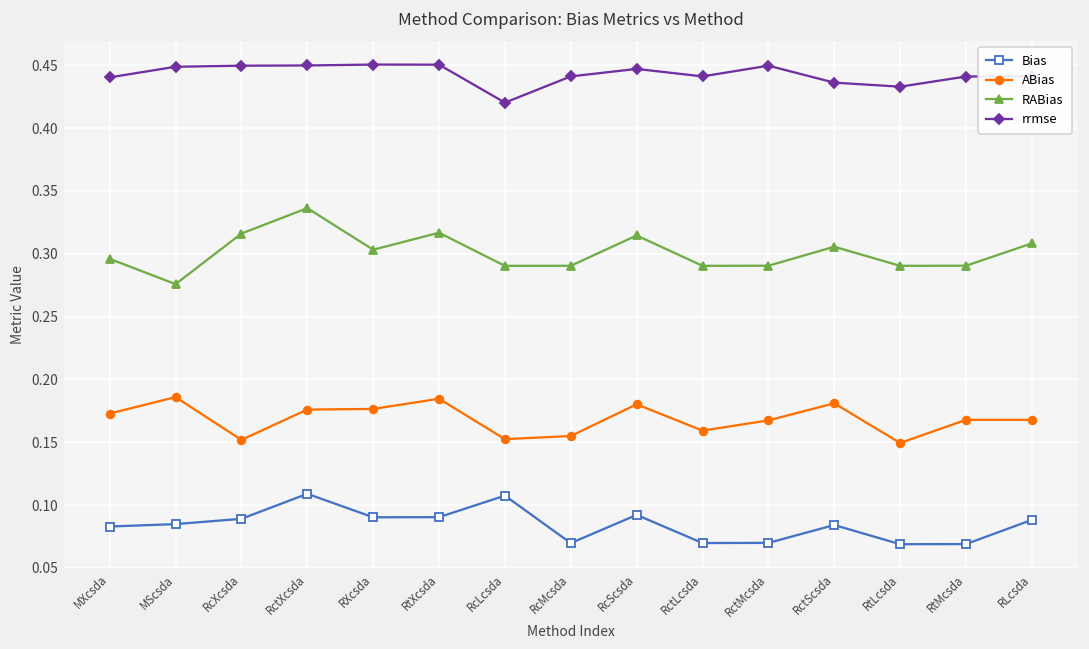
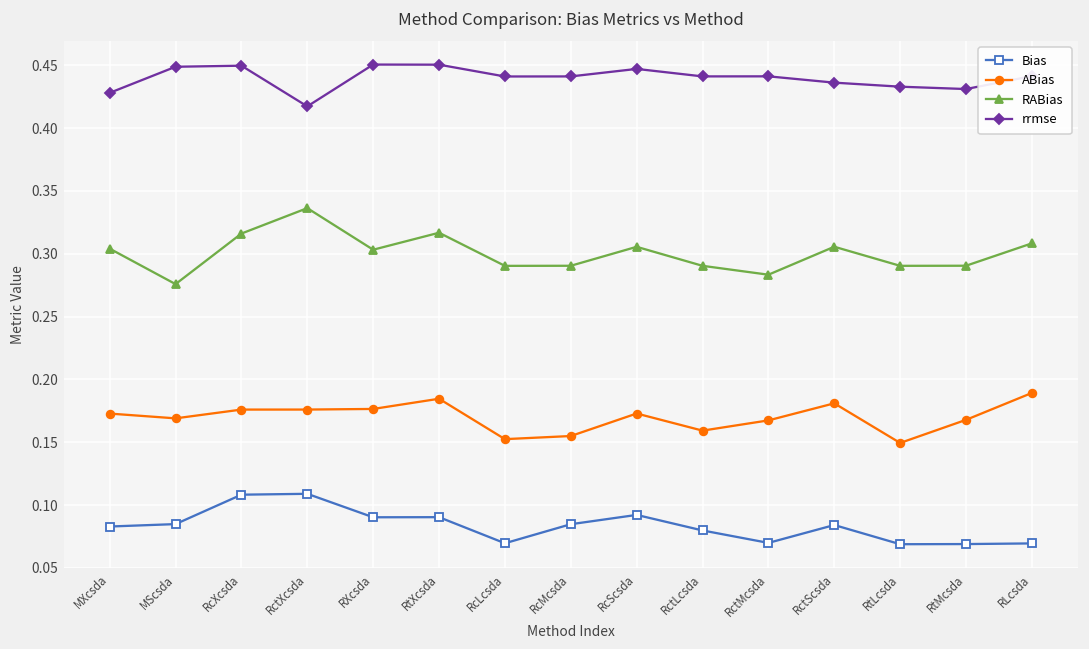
RABias, MXcsda: 0.296 -> 0.304
rrmse, MXcsda: 0.440 -> 0.428
ABias, MScsda: 0.186 -> 0.169
Bias, RcXcsda: 0.089 -> 0.108
ABias, RcXcsda: 0.152 -> 0.176
rrmse, RctXcsda: 0.450 -> 0.417
Bias, RcLcsda: 0.108 -> 0.070
rrmse, RcLcsda: 0.420 -> 0.441
Bias, RcMcsda: 0.070 -> 0.085
ABias, RcScsda: 0.180 -> 0.173
RABias, RcScsda: 0.315 -> 0.306
Bias, RctLcsda: 0.070 -> 0.080
RABias, RctMcsda: 0.290 -> 0.283
rrmse, RctMcsda: 0.450 -> 0.441
rrmse, RtMcsda: 0.441 -> 0.431
Bias, RLcsda: 0.088 -> 0.070
ABias, RLcsda: 0.168 -> 0.189
